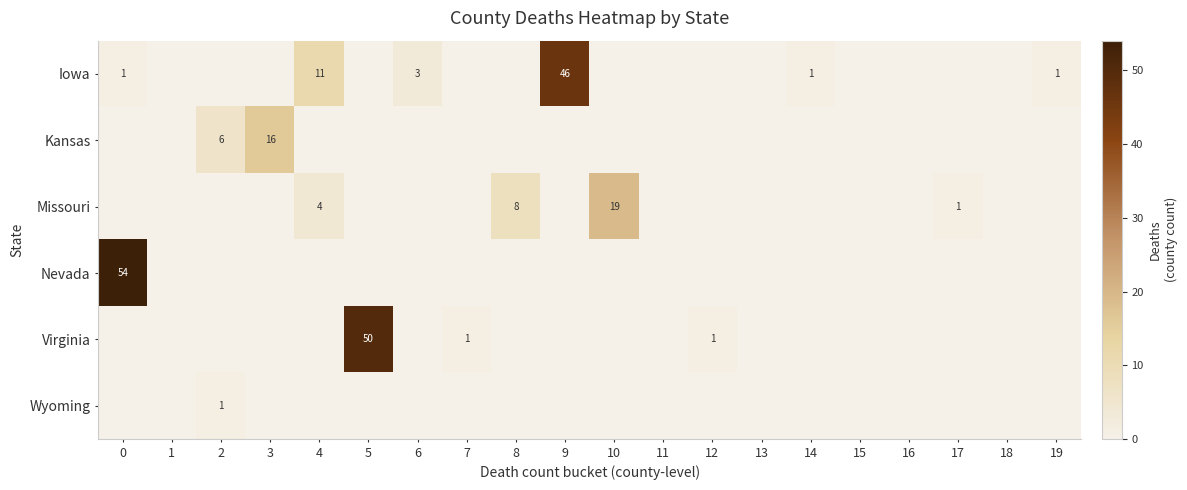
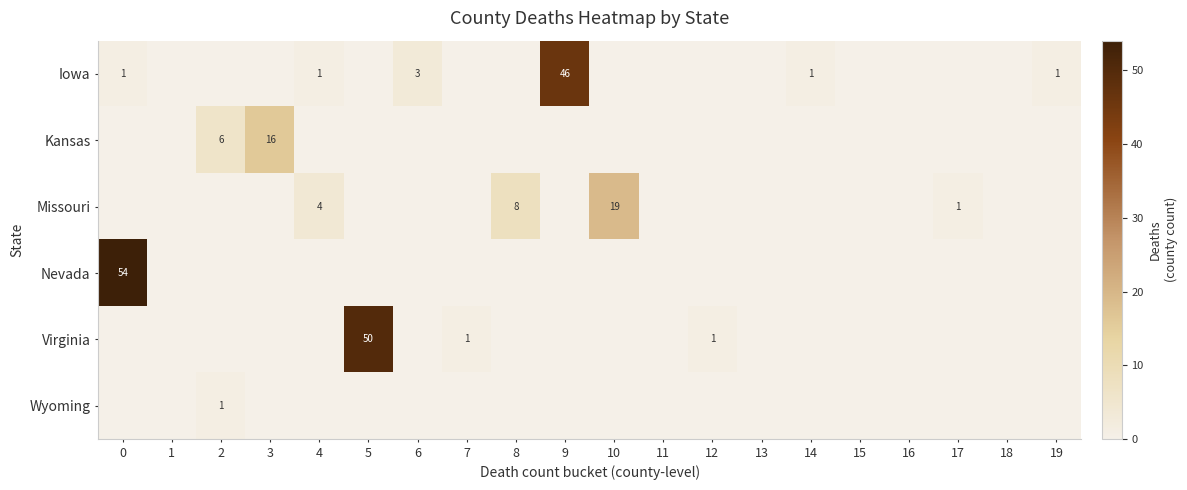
Iowa, 4: 11 -> 1
